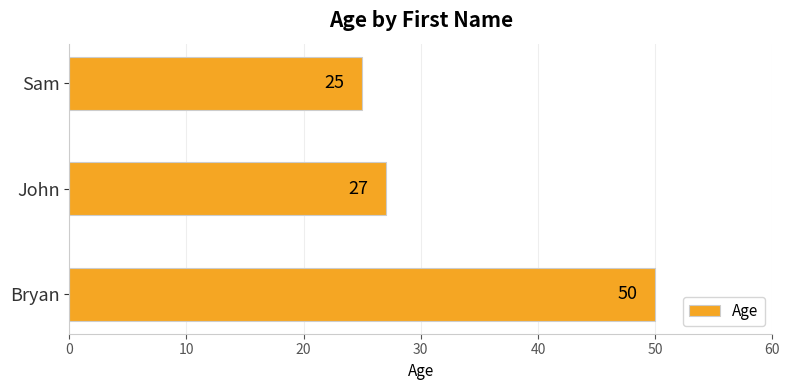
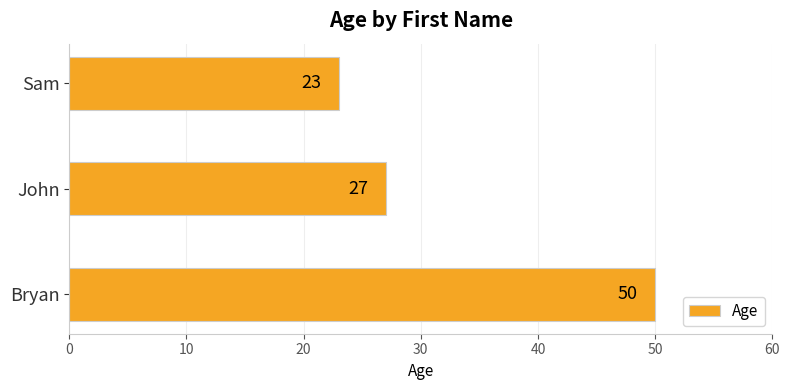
Sam: 25 -> 23
